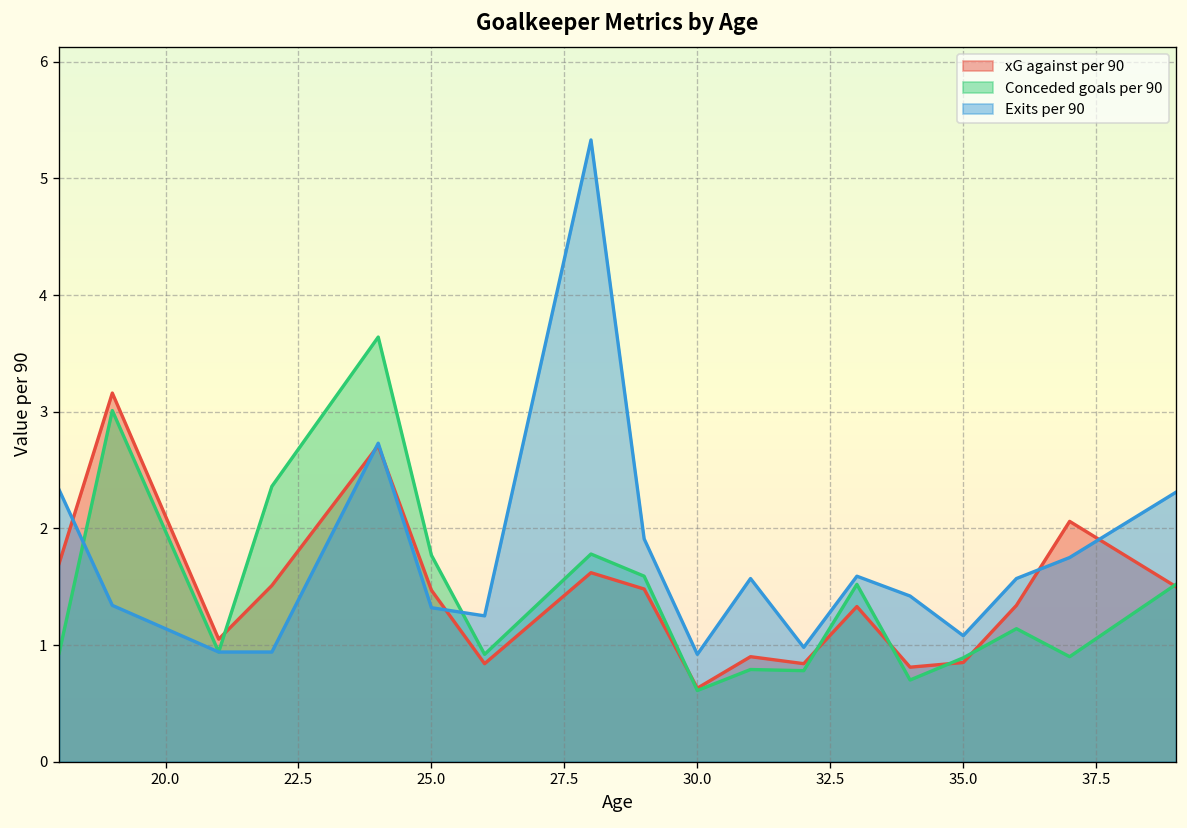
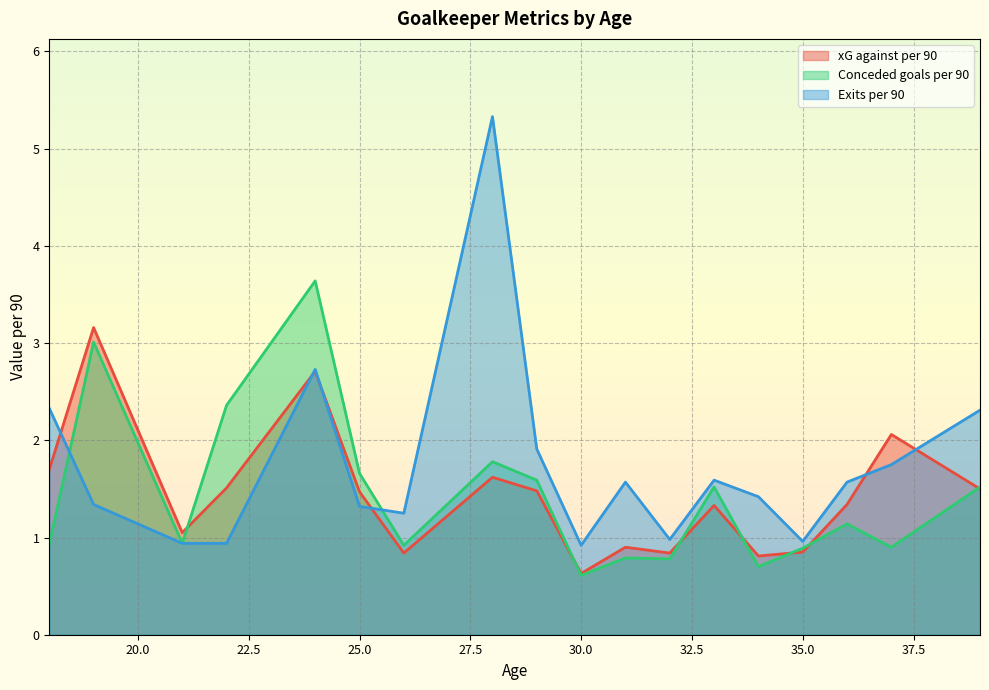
Conceded goals per 90, 25.0: 1.8 -> 1.7
Exits per 90, 35.0: 1.1 -> 1.0
